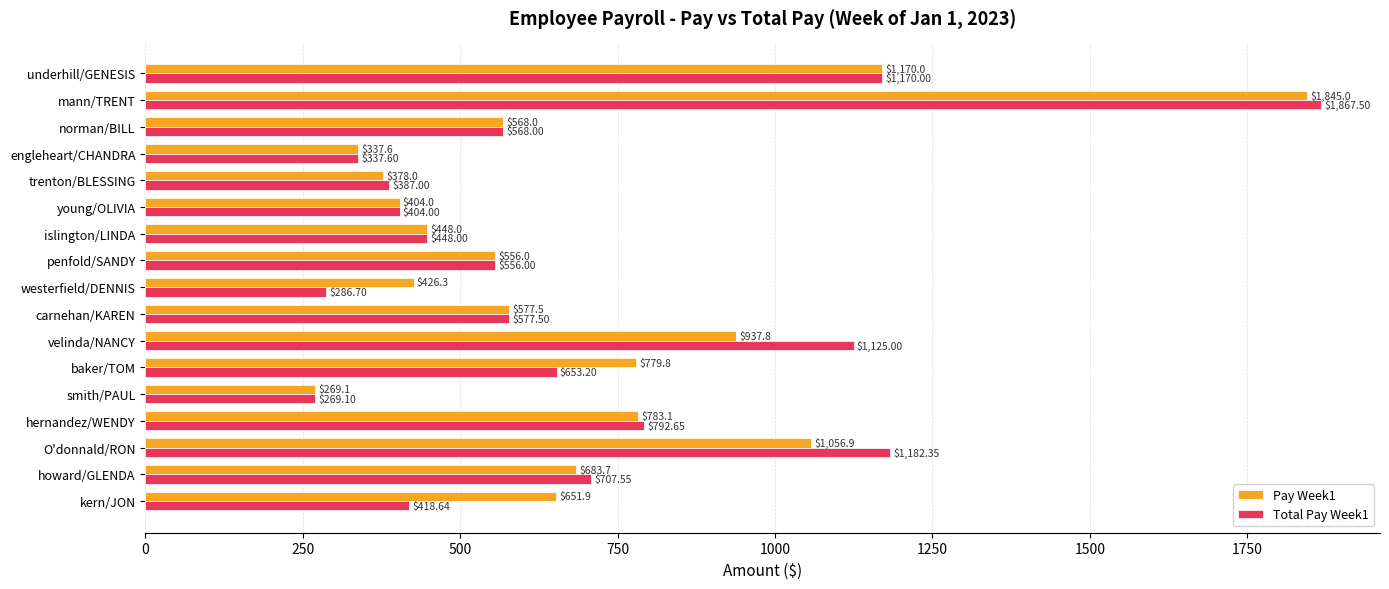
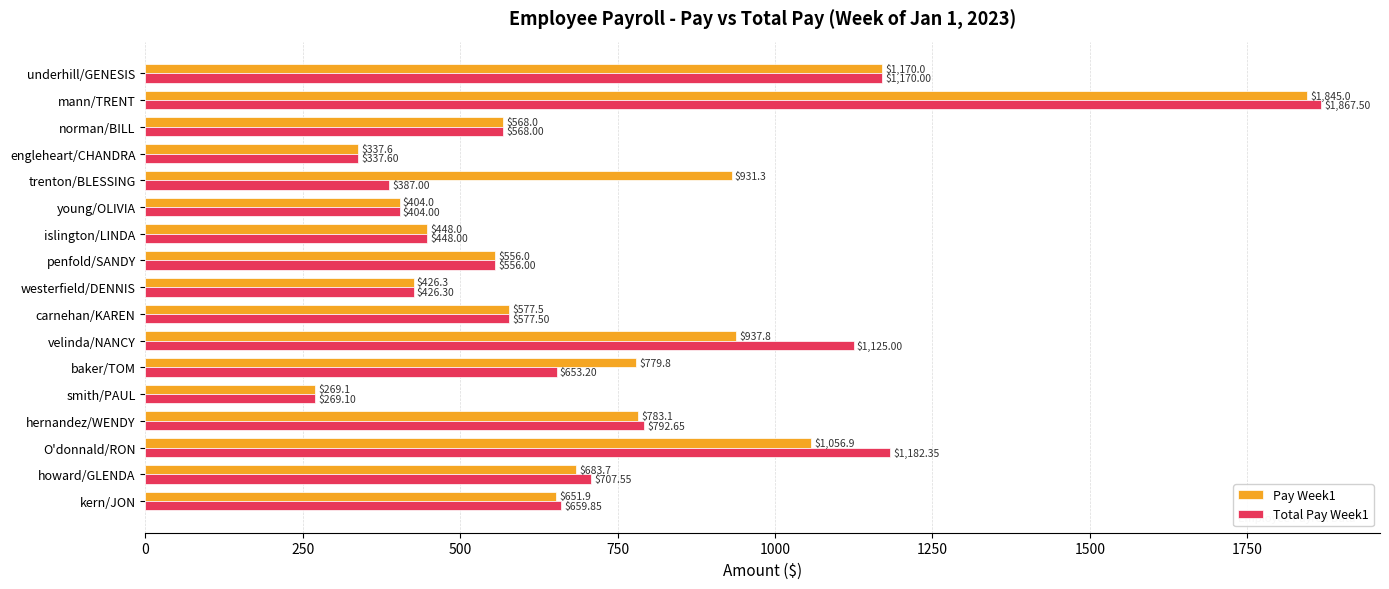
Pay Week1, trenton/BLESSING: $378.0 -> $931.3
Total Pay Week1, westerfield/DENNIS: $286.70 -> $426.30
Total Pay Week1, kern/JON: $418.64 -> $659.85
